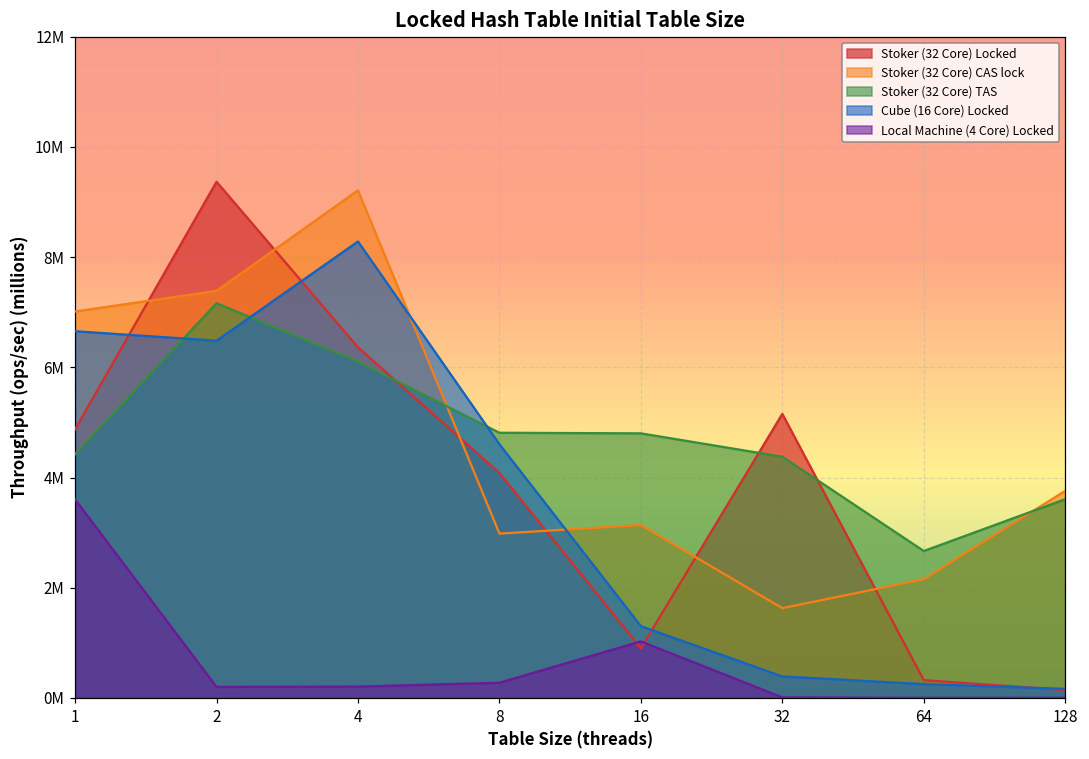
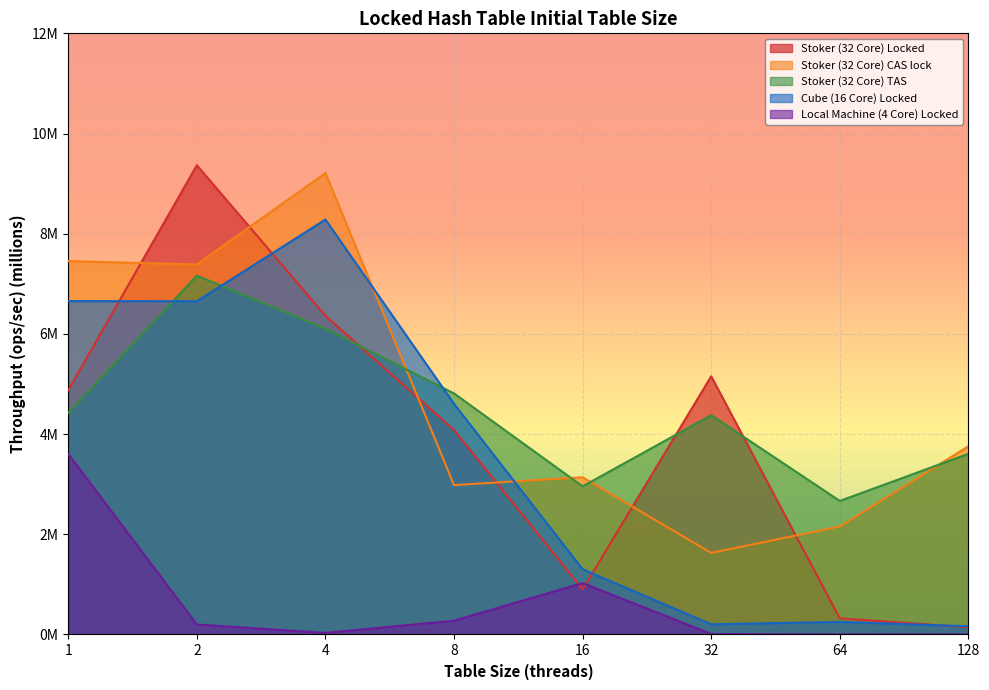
Stoker (32 Core) CAS lock, 1: 7000000 -> 7500000
Cube (16 Core) Locked, 2: 6500000 -> 6700000
Local Machine (4 Core) Locked, 4: 200000 -> 0
Stoker (32 Core) TAS, 16: 4800000 -> 3000000
Cube (16 Core) Locked, 32: 400000 -> 200000
